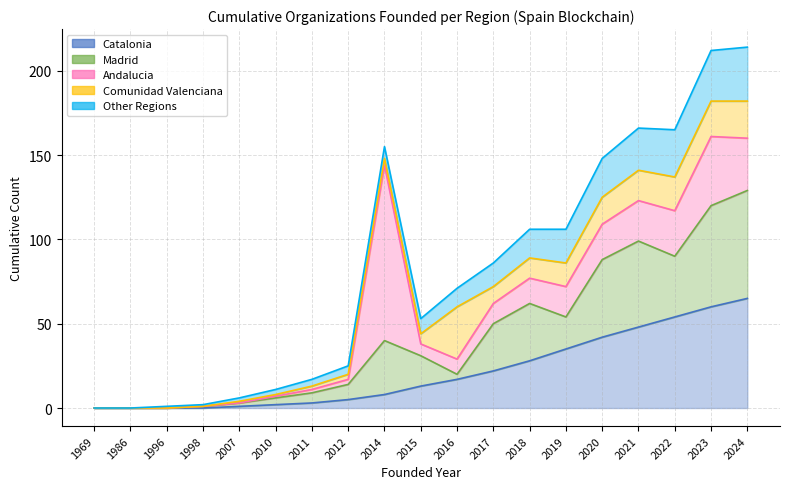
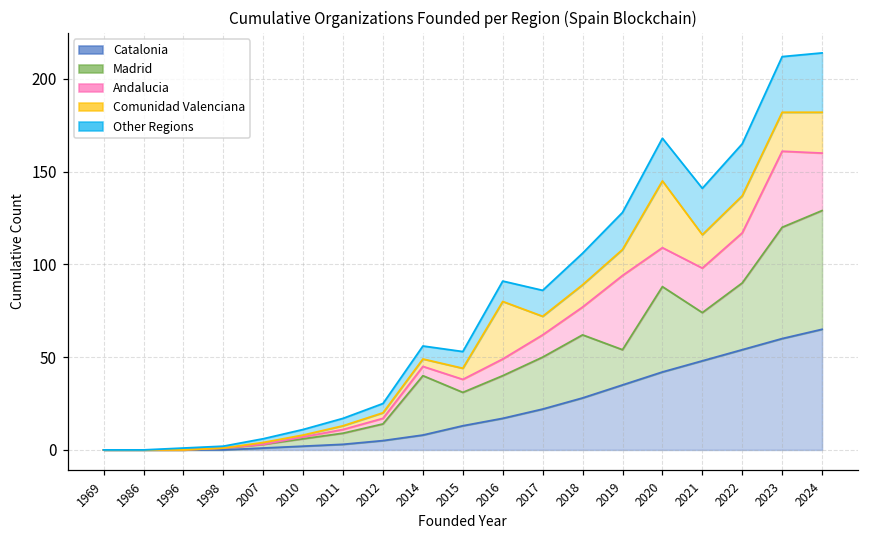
Andalucia, 2014: 104 -> 5
Madrid, 2016: 3 -> 23
Andalucia, 2019: 18 -> 40
Comunidad Valenciana, 2020: 16 -> 36
Madrid, 2021: 51 -> 26
